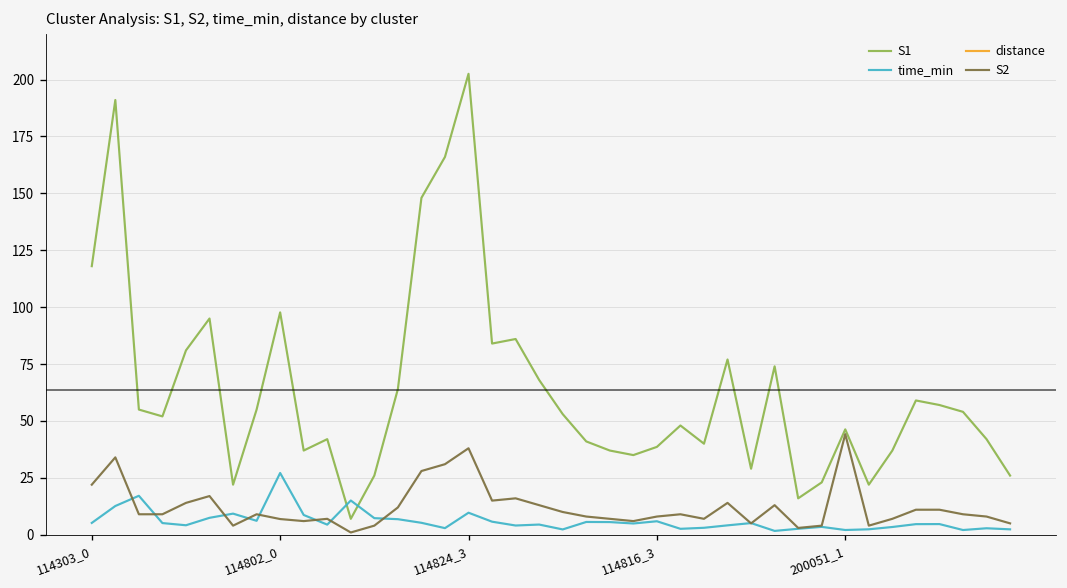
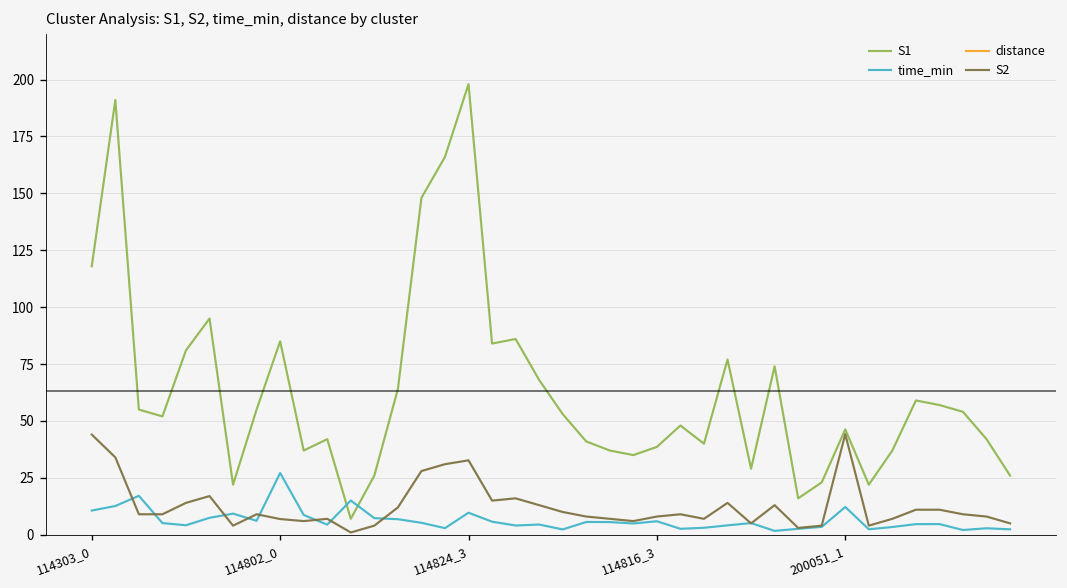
time_min, 114303_0: 5 -> 11
S2, 114303_0: 22 -> 44
S1, 114802_0: 98 -> 85
S1, 114824_3: 203 -> 198
S2, 114824_3: 38 -> 33
time_min, 200051_1: 2 -> 12
